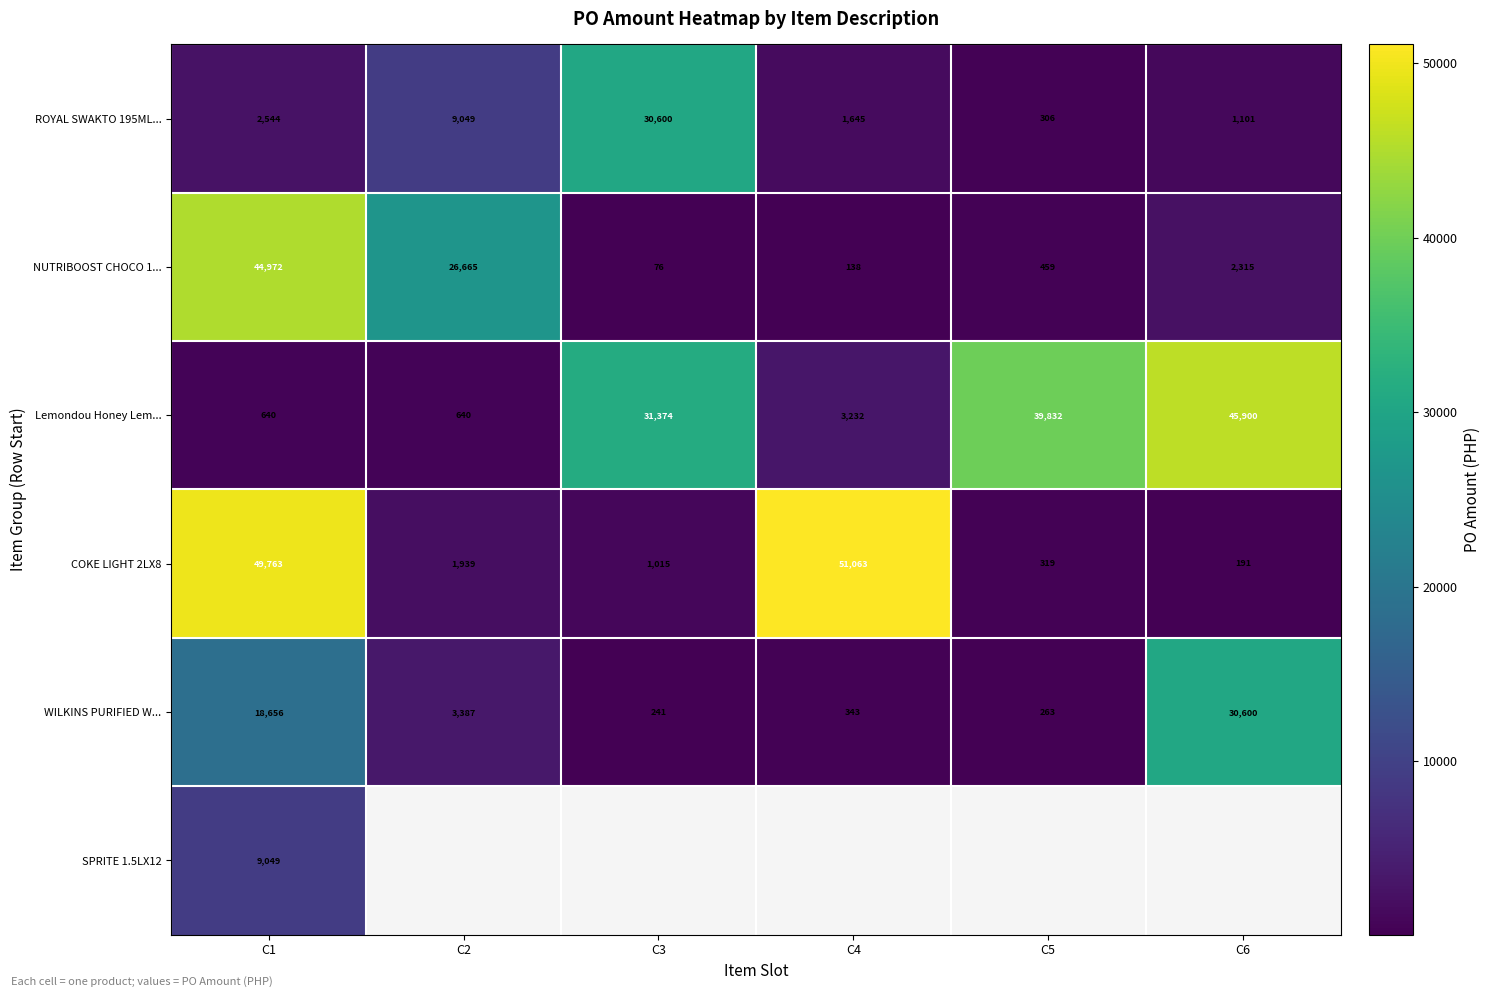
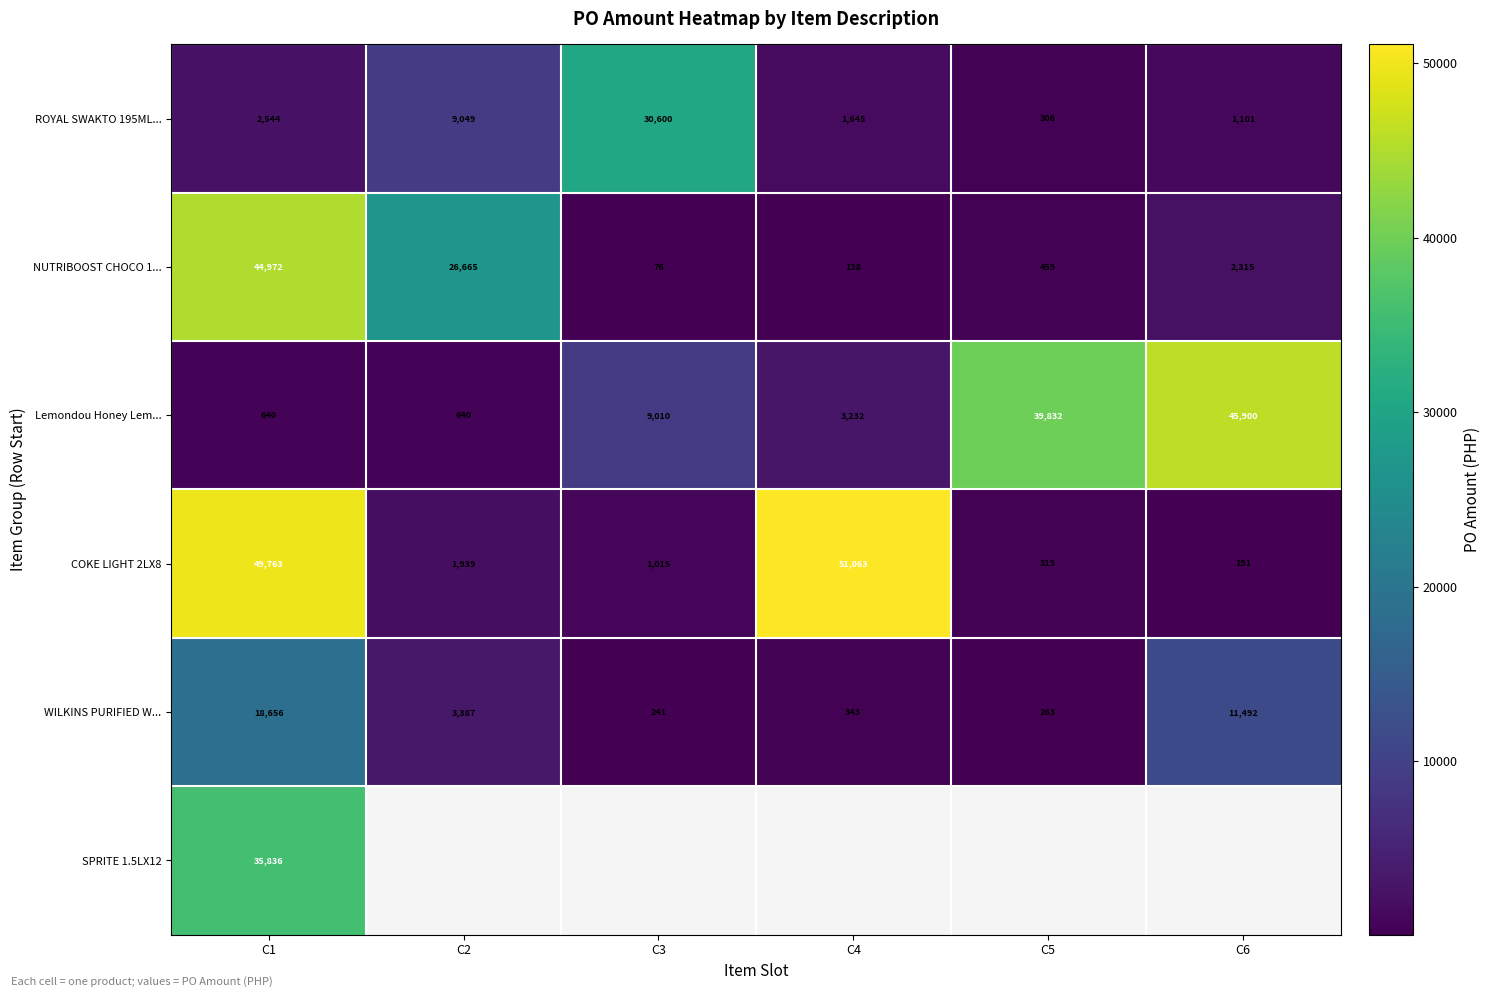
Lemondou Honey Lem..., C3: 31,374 -> 9,010
WILKINS PURIFIED W..., C6: 30,600 -> 11,492
SPRITE 1.5LX12, C1: 9,049 -> 35,836
